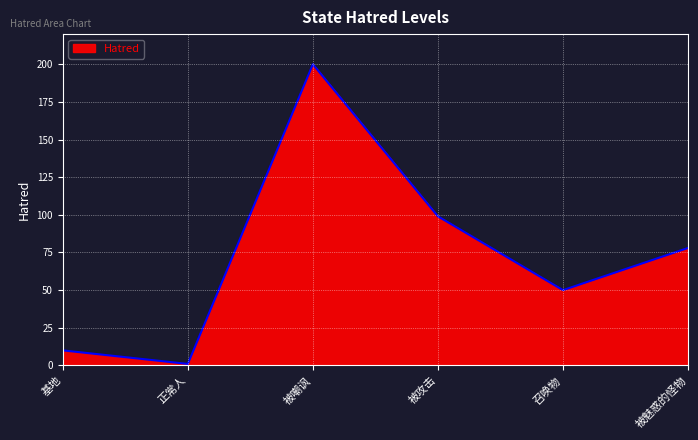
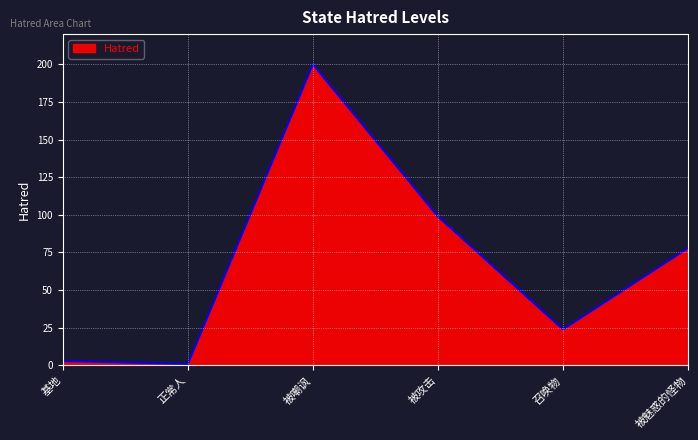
基地: 10 -> 3
召唤物: 50 -> 24
